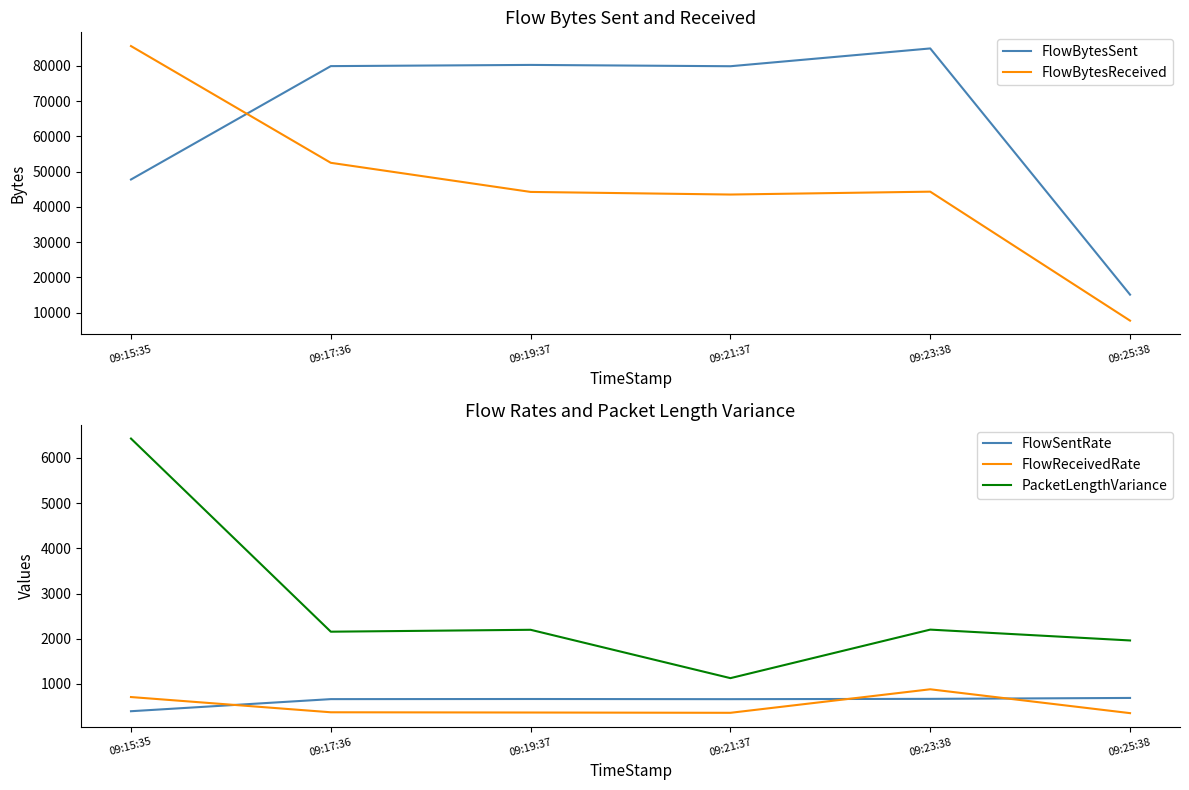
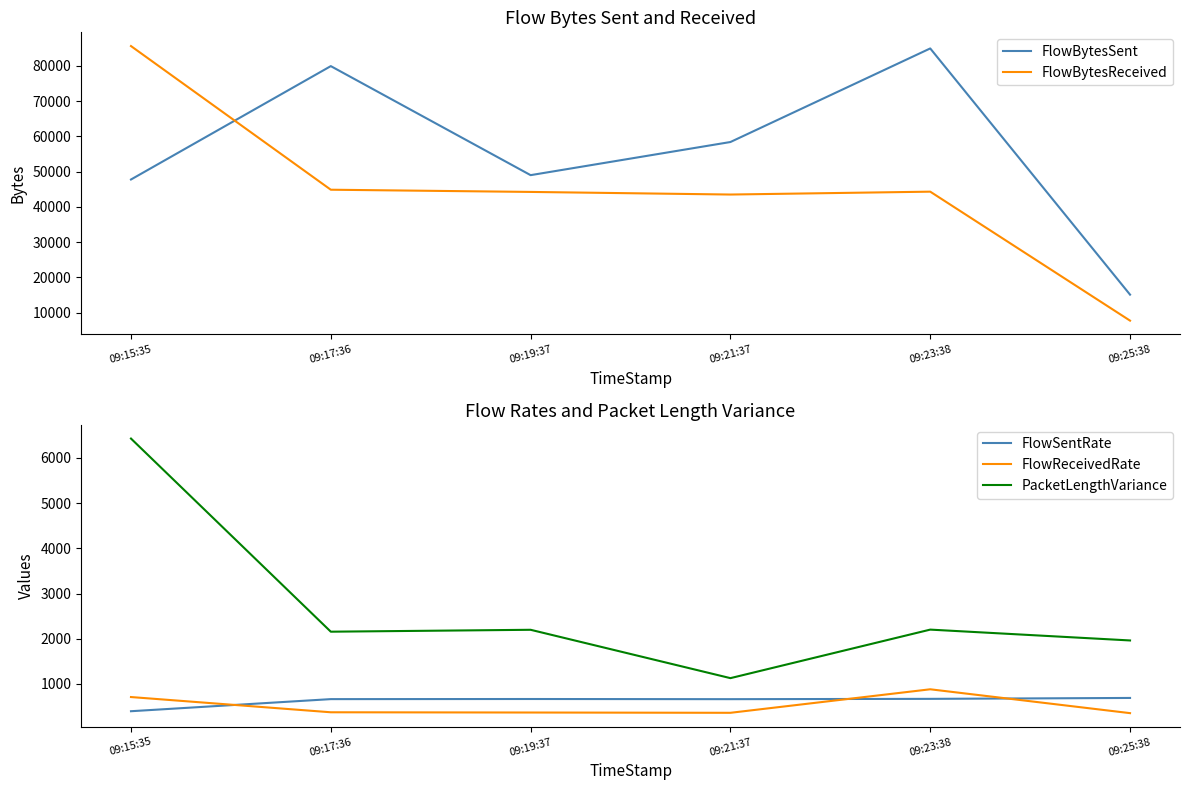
Flow Bytes Sent and Received, FlowBytesReceived, 09:17:36: 52000 -> 45000
Flow Bytes Sent and Received, FlowBytesSent, 09:19:37: 80000 -> 49000
Flow Bytes Sent and Received, FlowBytesSent, 09:21:37: 80000 -> 58000
